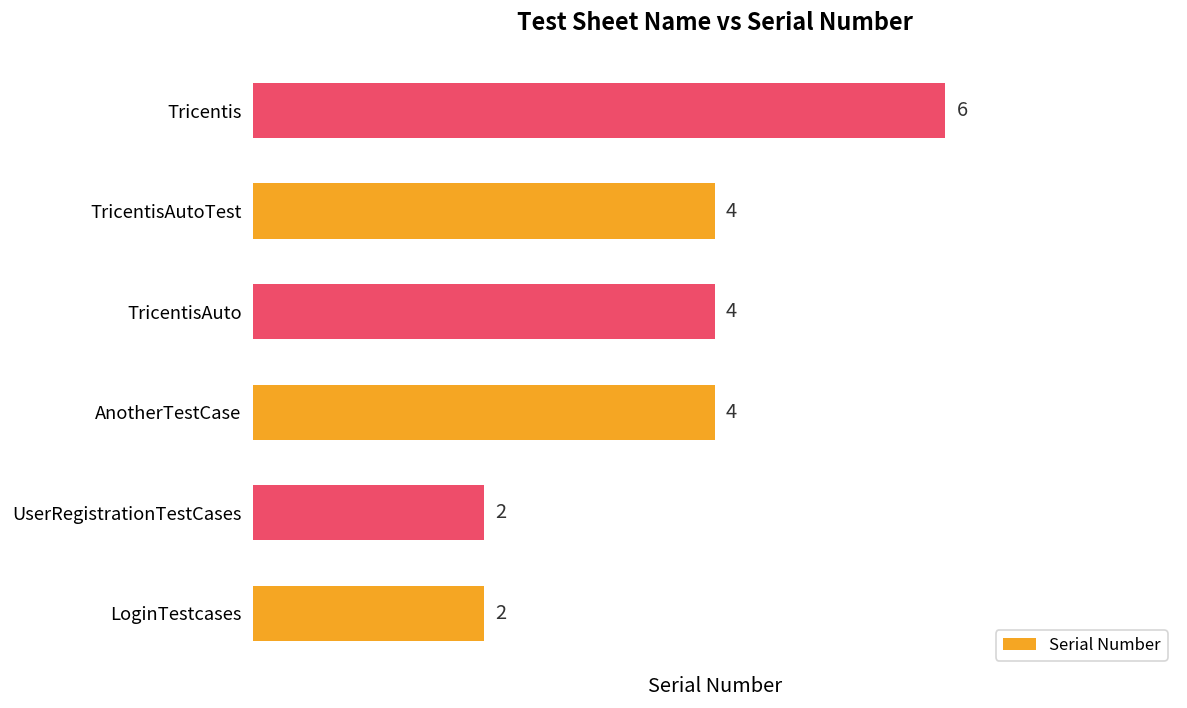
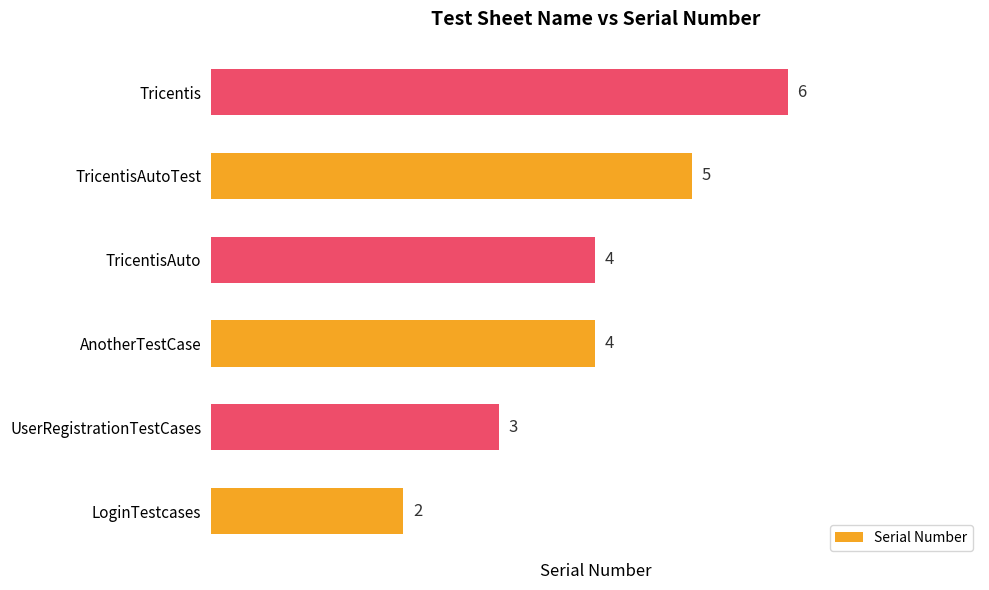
TricentisAutoTest: 4 -> 5
UserRegistrationTestCases: 2 -> 3
